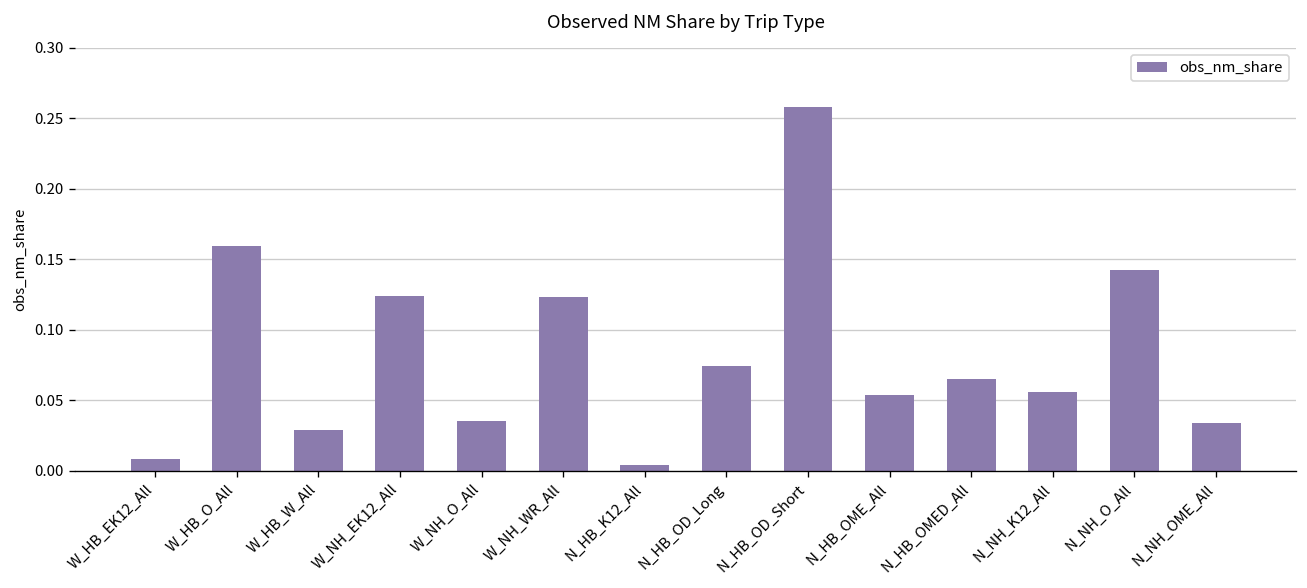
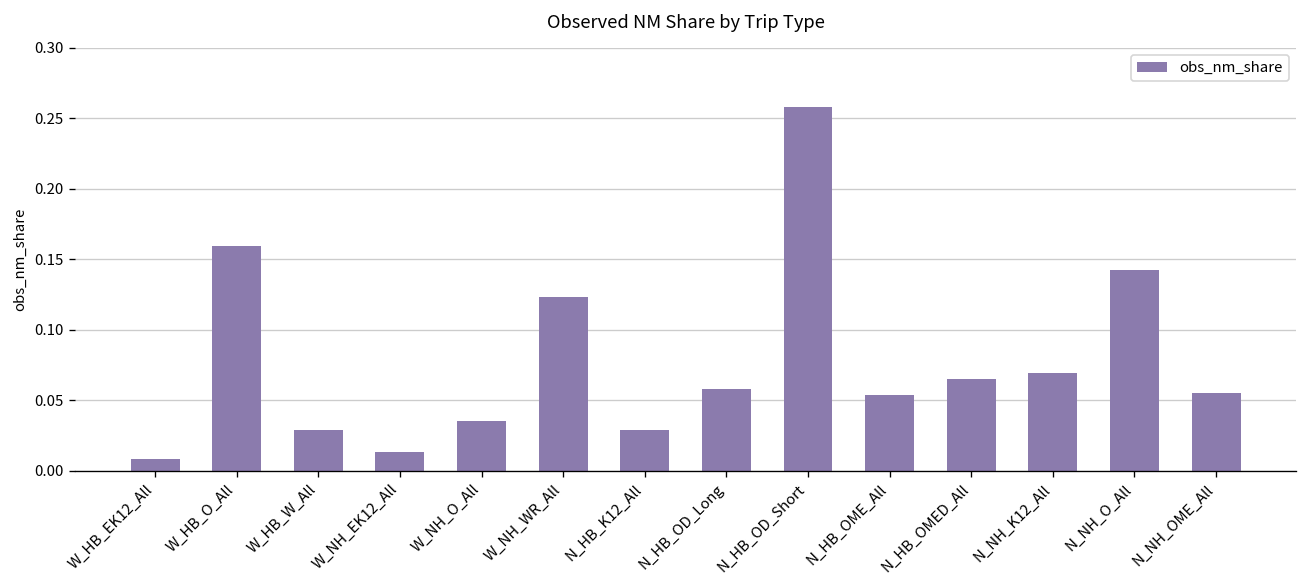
W_NH_EK12_All: 0.124 -> 0.013
N_HB_K12_All: 0.004 -> 0.029
N_HB_OD_Long: 0.074 -> 0.058
N_NH_K12_All: 0.056 -> 0.069
N_NH_OME_All: 0.034 -> 0.055
